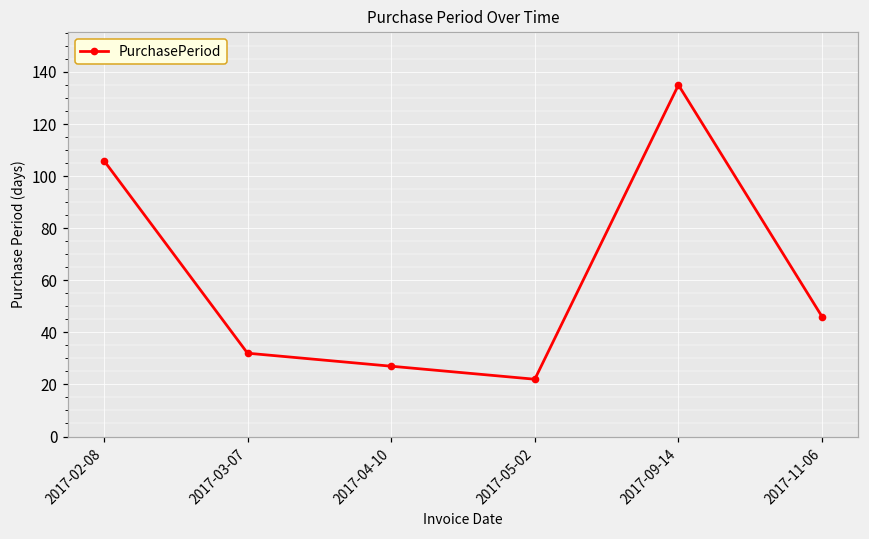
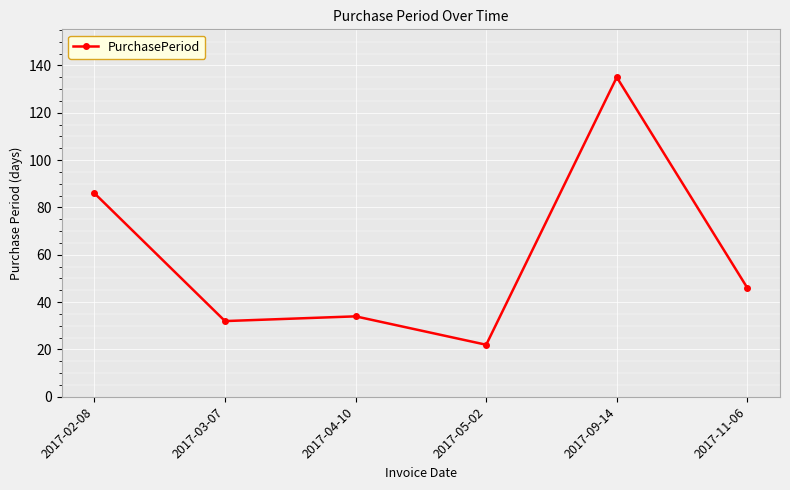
2017-02-08: 106 -> 86
2017-04-10: 27 -> 34
